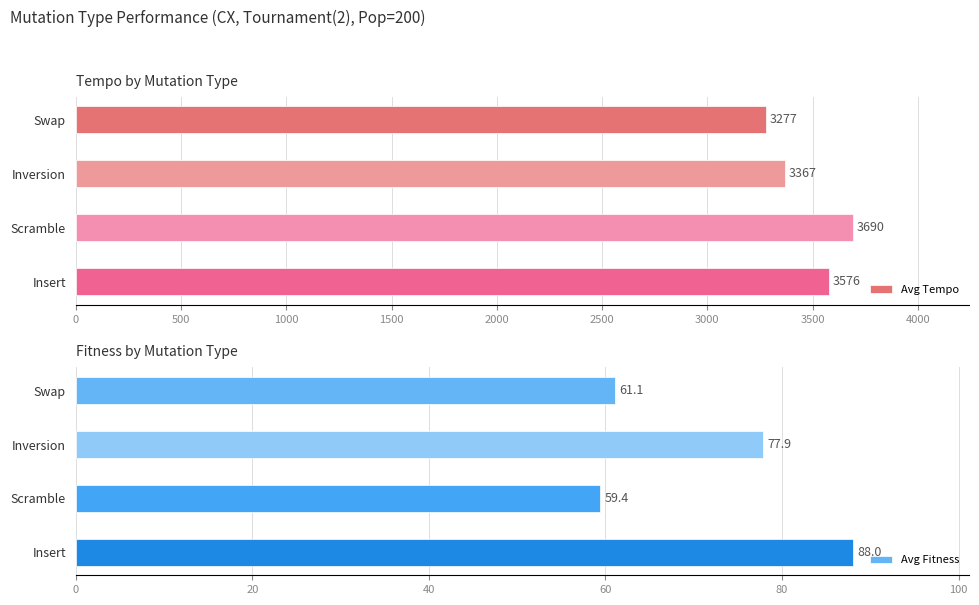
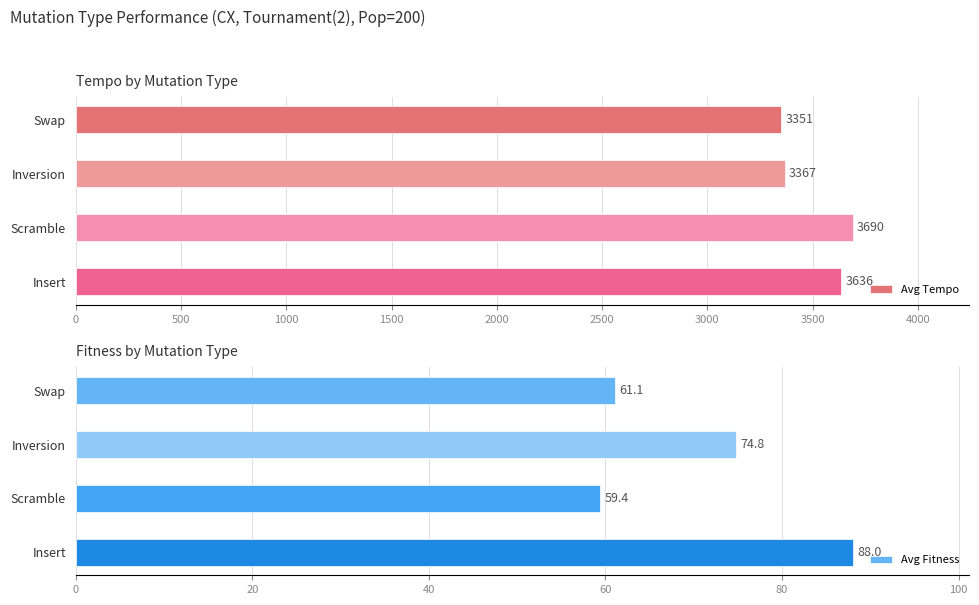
Tempo by Mutation Type, Swap: 3277 -> 3351
Tempo by Mutation Type, Insert: 3576 -> 3636
Fitness by Mutation Type, Inversion: 77.9 -> 74.8
